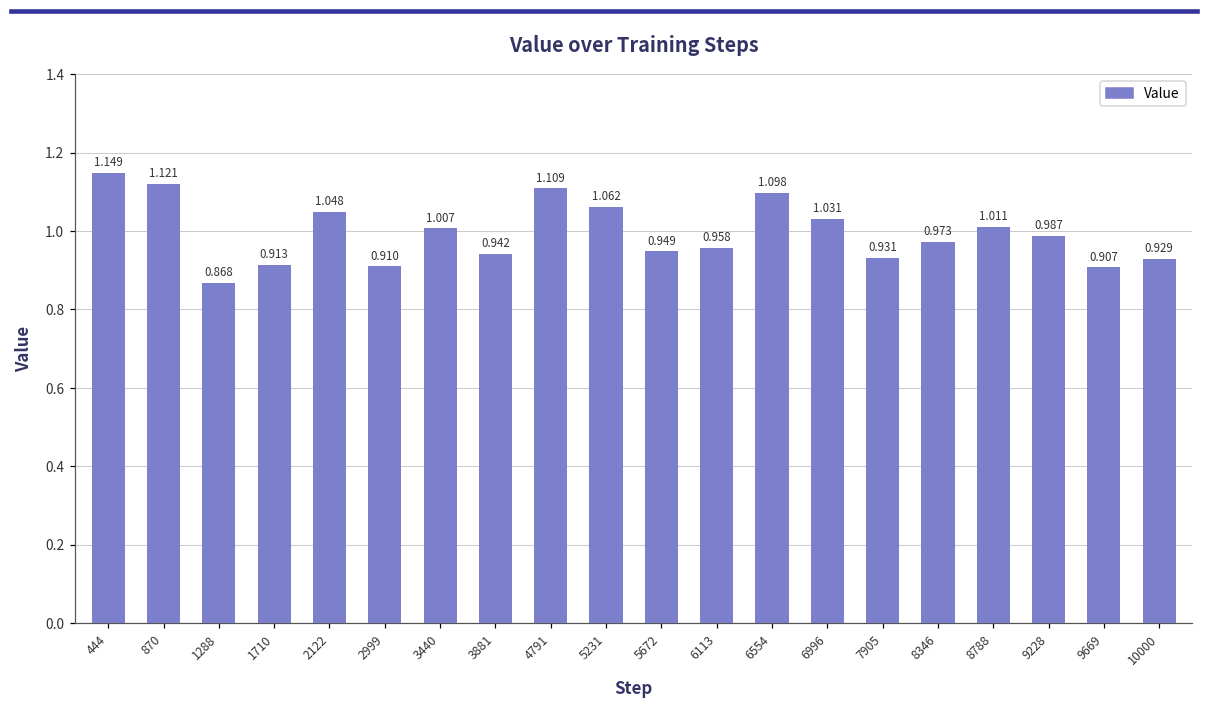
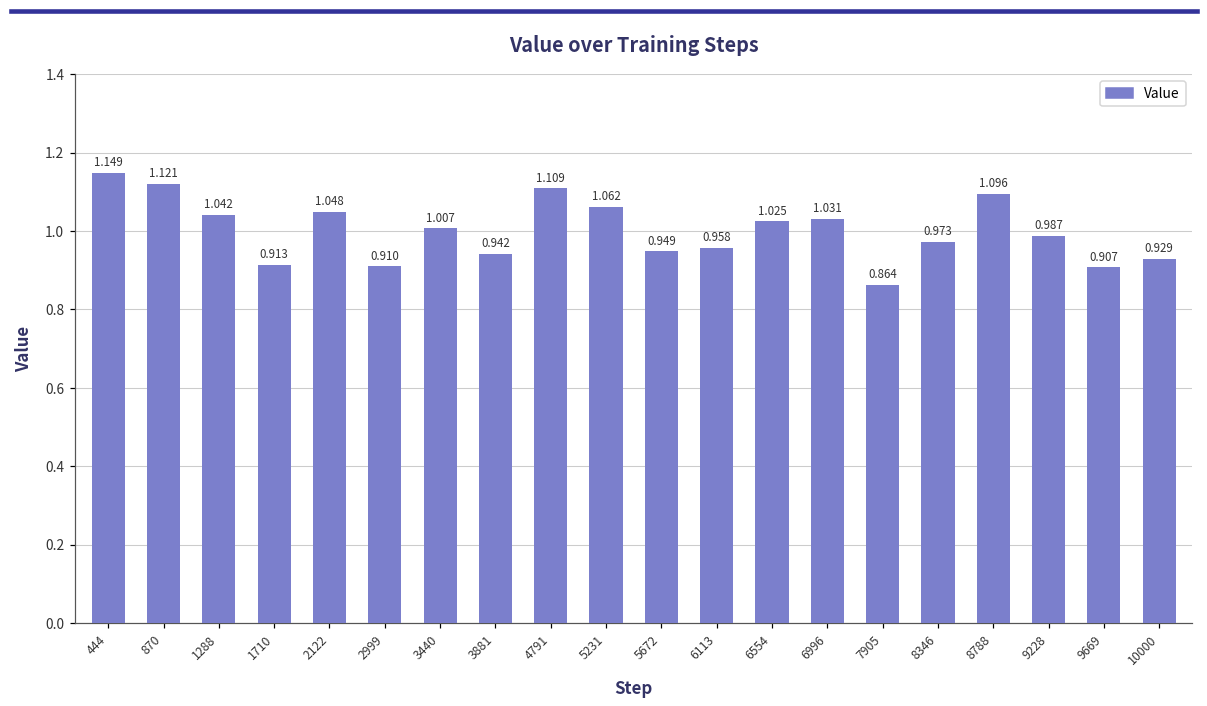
1288: 0.868 -> 1.042
6554: 1.098 -> 1.025
7905: 0.931 -> 0.864
8788: 1.011 -> 1.096
